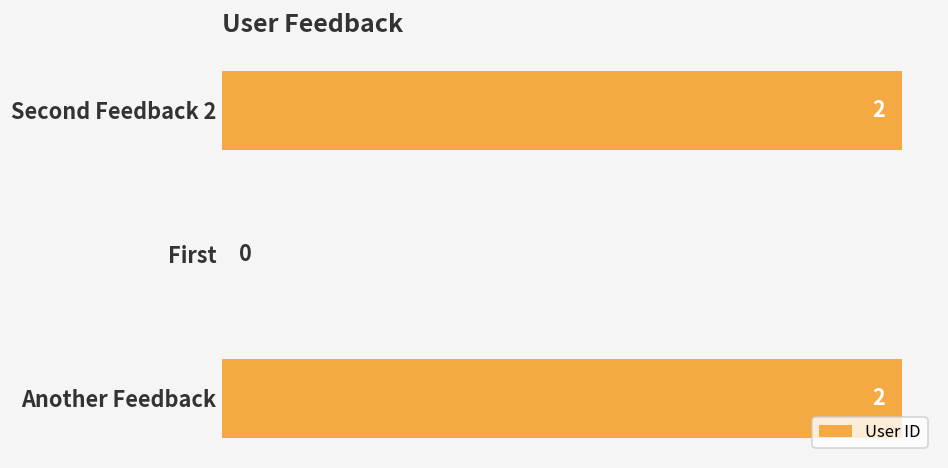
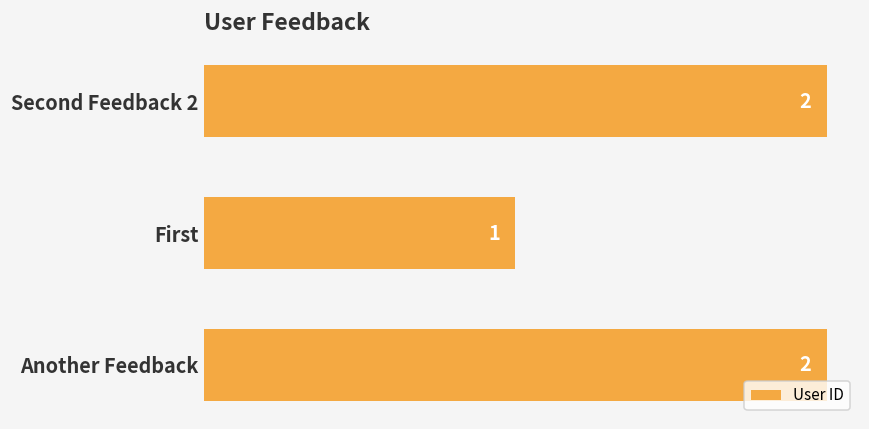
First: 0 -> 1
